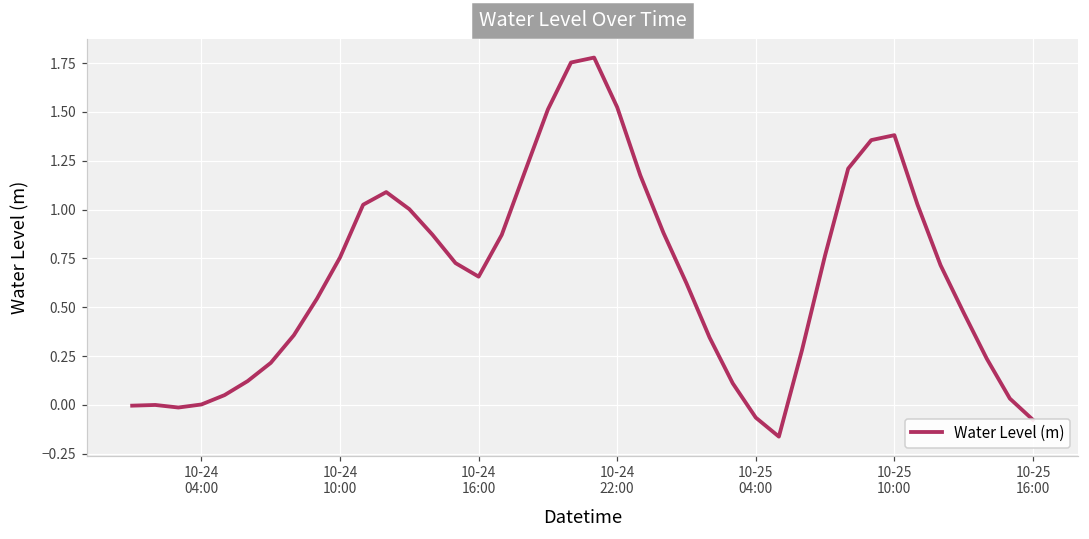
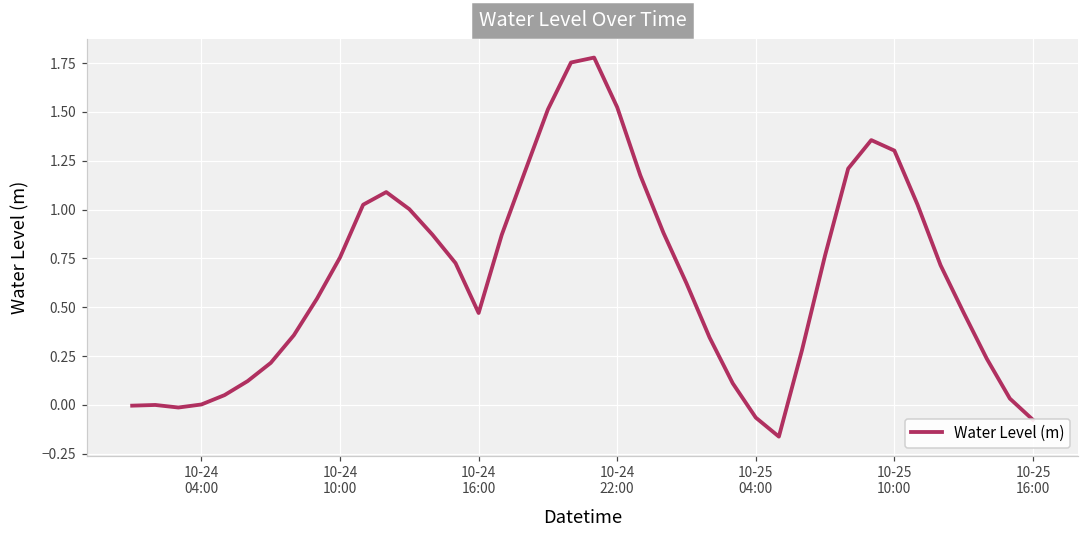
10-24 16:00: 0.66 -> 0.47
10-25 10:00: 1.38 -> 1.30
